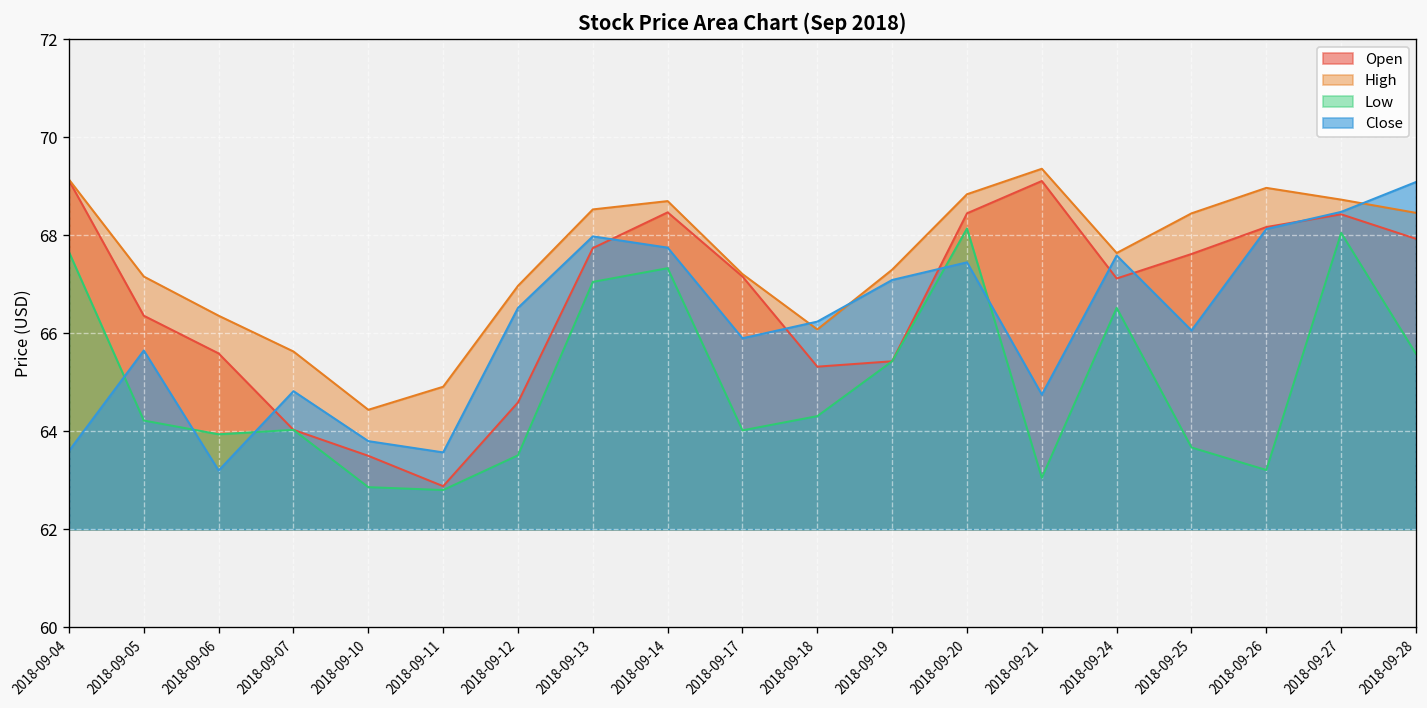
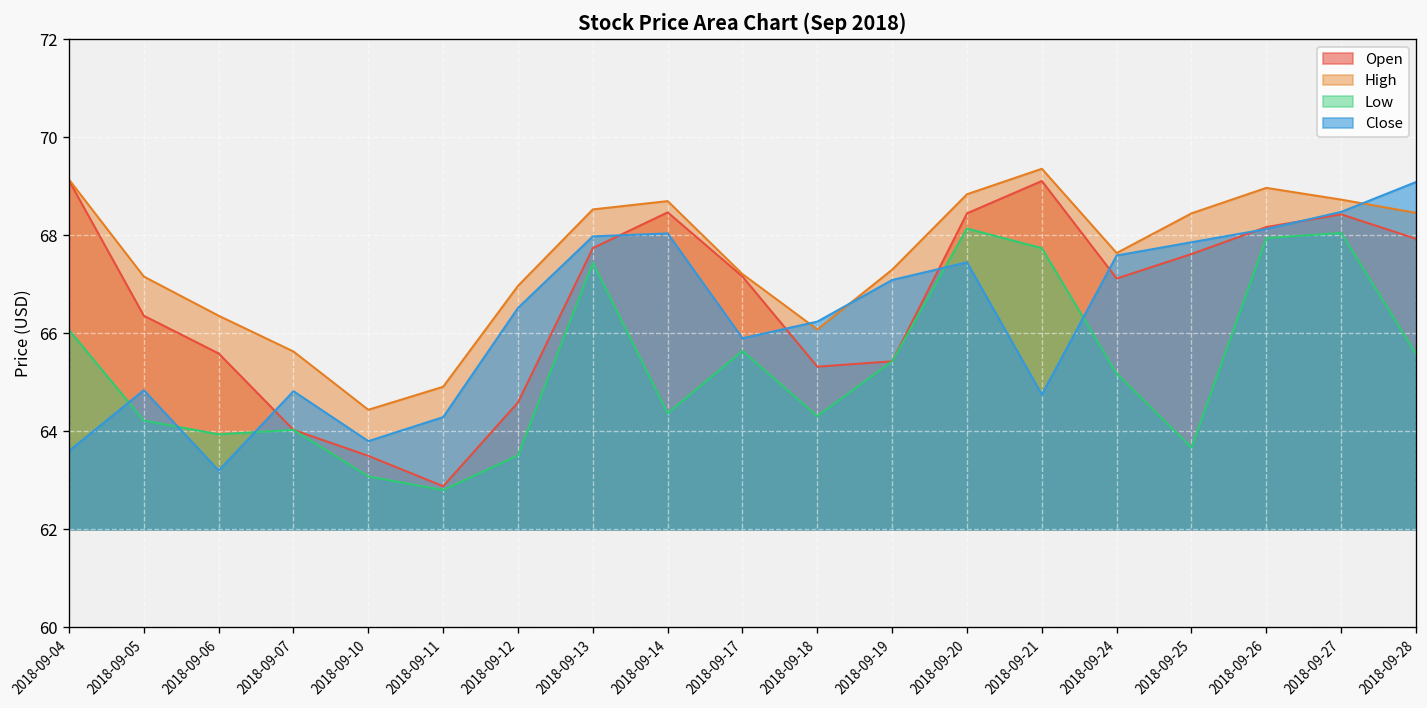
Low, 2018-09-04: 67.7 -> 66.1
Close, 2018-09-05: 65.7 -> 64.8
Low, 2018-09-10: 62.9 -> 63.1
Close, 2018-09-11: 63.6 -> 64.3
Low, 2018-09-13: 67.1 -> 67.4
Low, 2018-09-14: 67.3 -> 64.4
Close, 2018-09-14: 67.8 -> 68.0
Low, 2018-09-17: 64.0 -> 65.6
Low, 2018-09-21: 63.1 -> 67.7
Low, 2018-09-24: 66.5 -> 65.2
Close, 2018-09-25: 66.1 -> 67.9
Low, 2018-09-26: 63.2 -> 67.9
